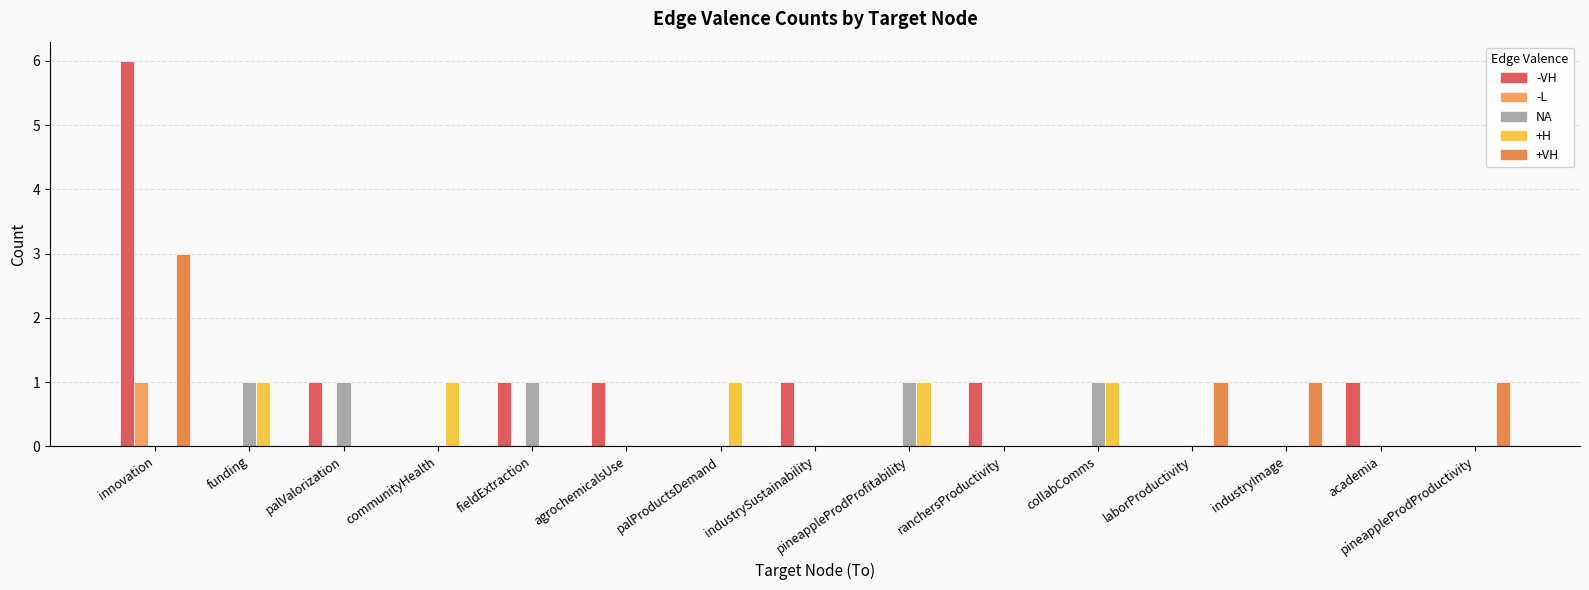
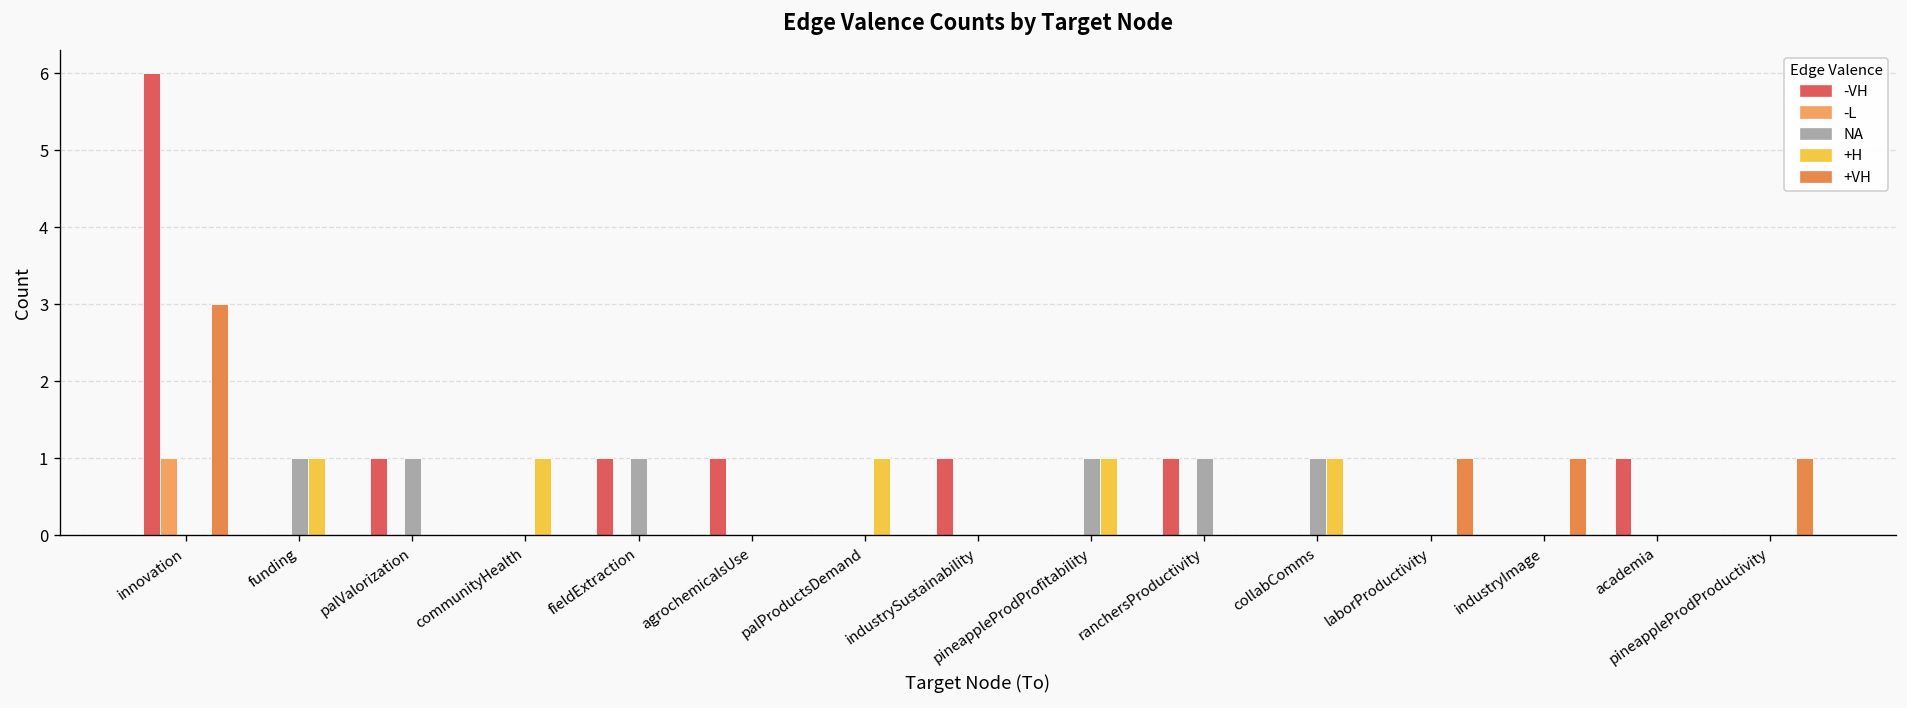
NA, ranchersProductivity: 0 -> 1
